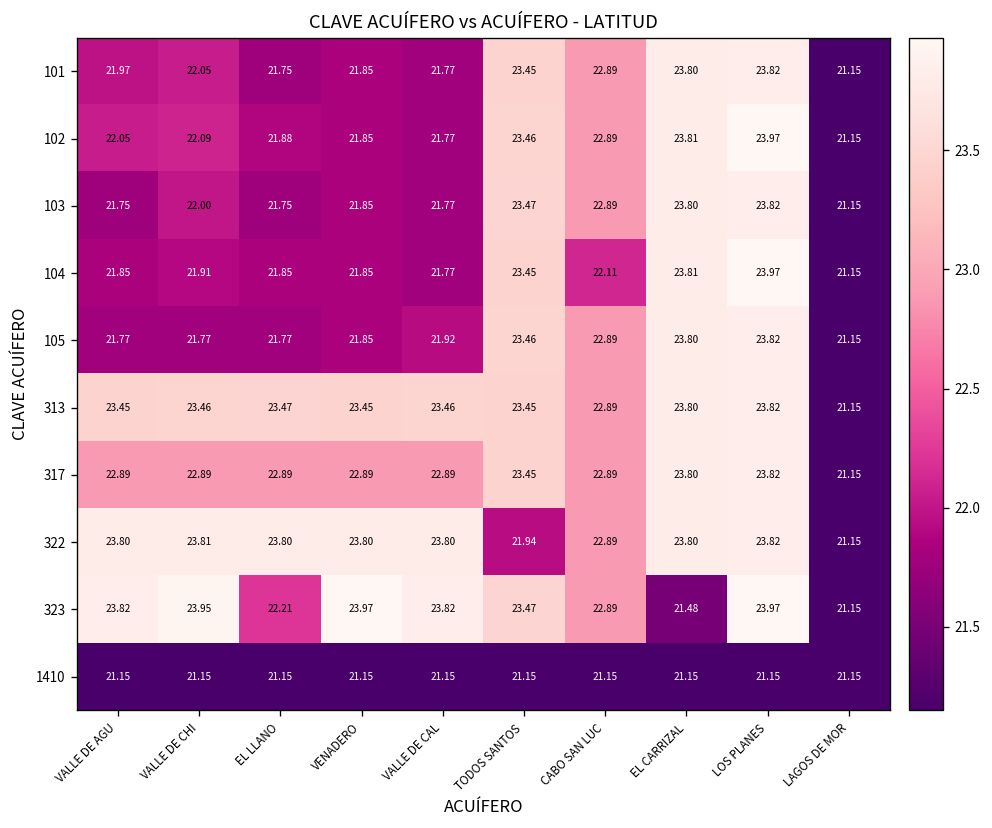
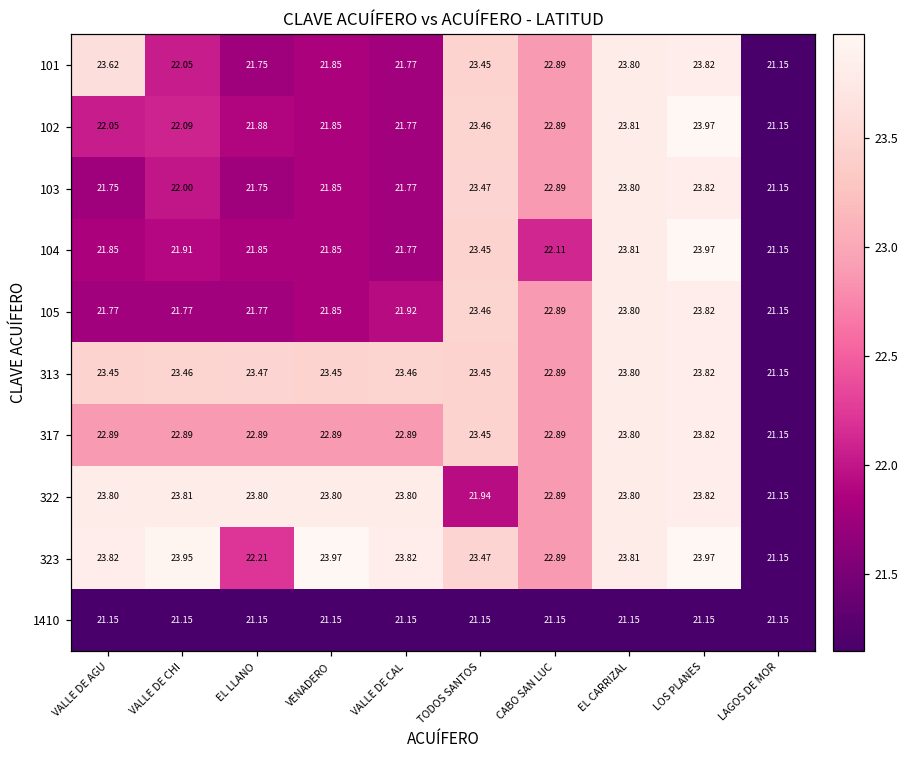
101, VALLE DE AGU: 21.97 -> 23.62
323, EL CARRIZAL: 21.48 -> 23.81
